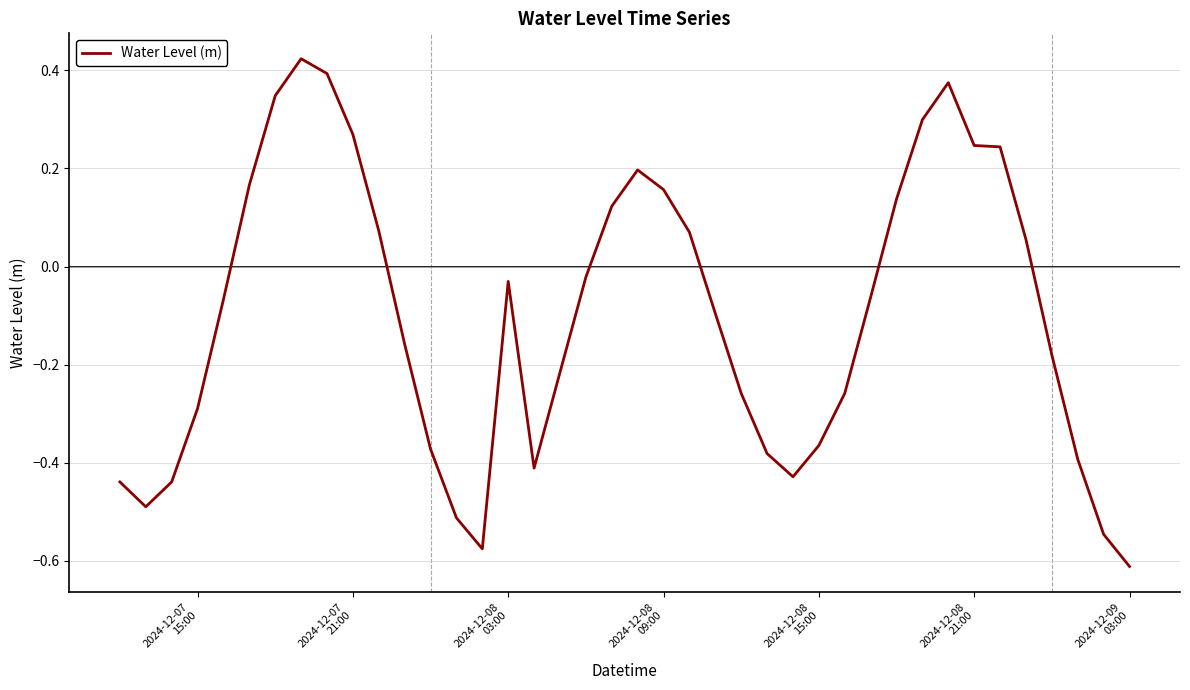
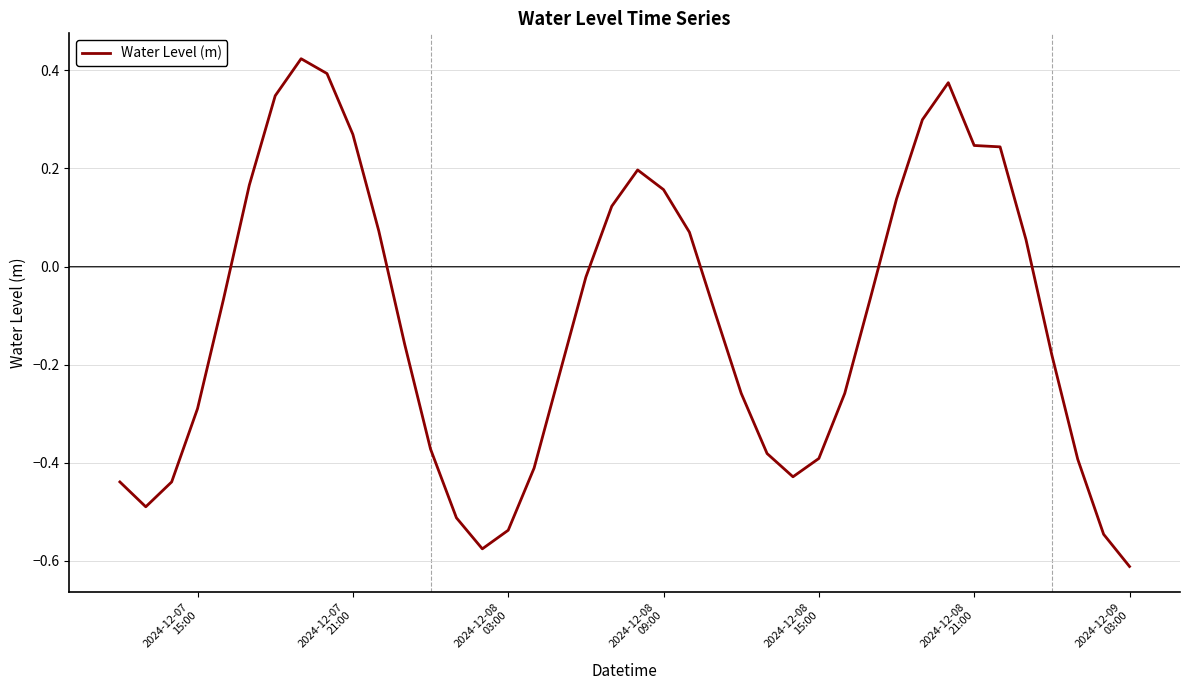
2024-12-08 03:00: -0.03 -> -0.54
2024-12-08 15:00: -0.36 -> -0.39
